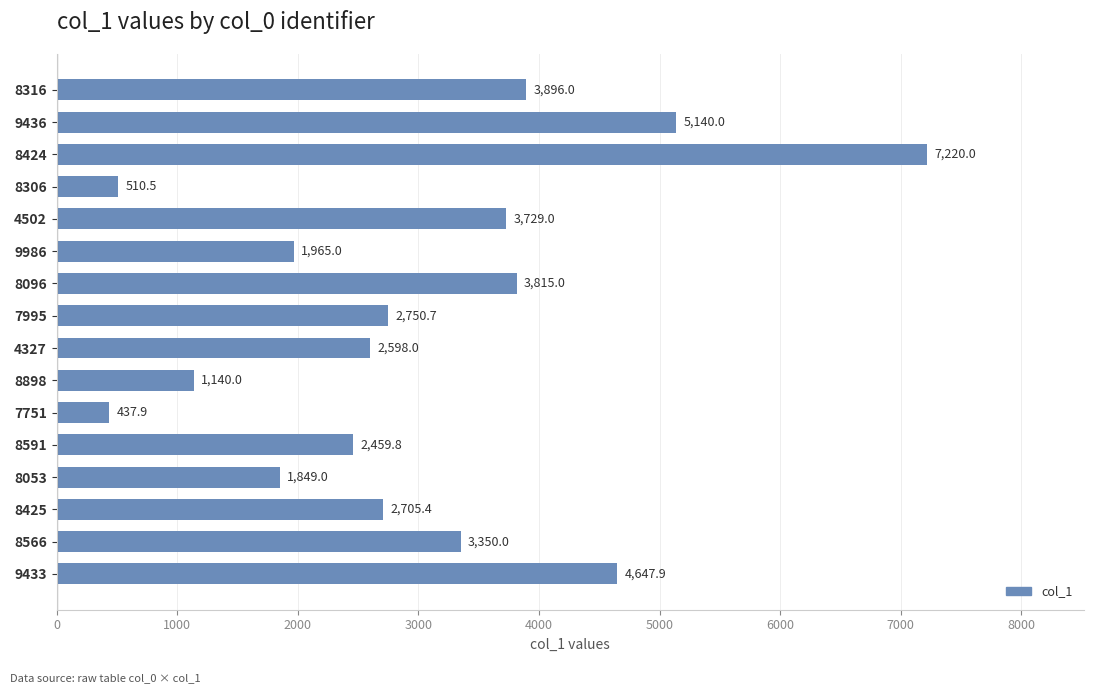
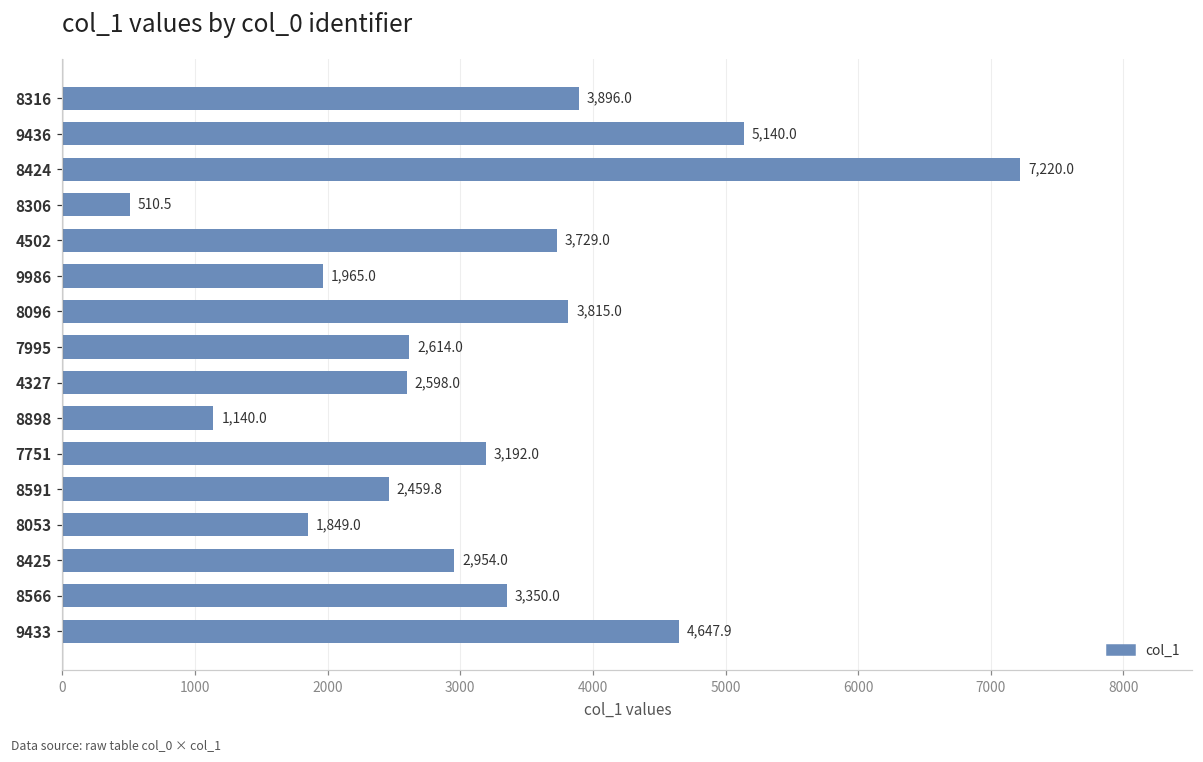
7995: 2,750.7 -> 2,614.0
7751: 437.9 -> 3,192.0
8425: 2,705.4 -> 2,954.0
